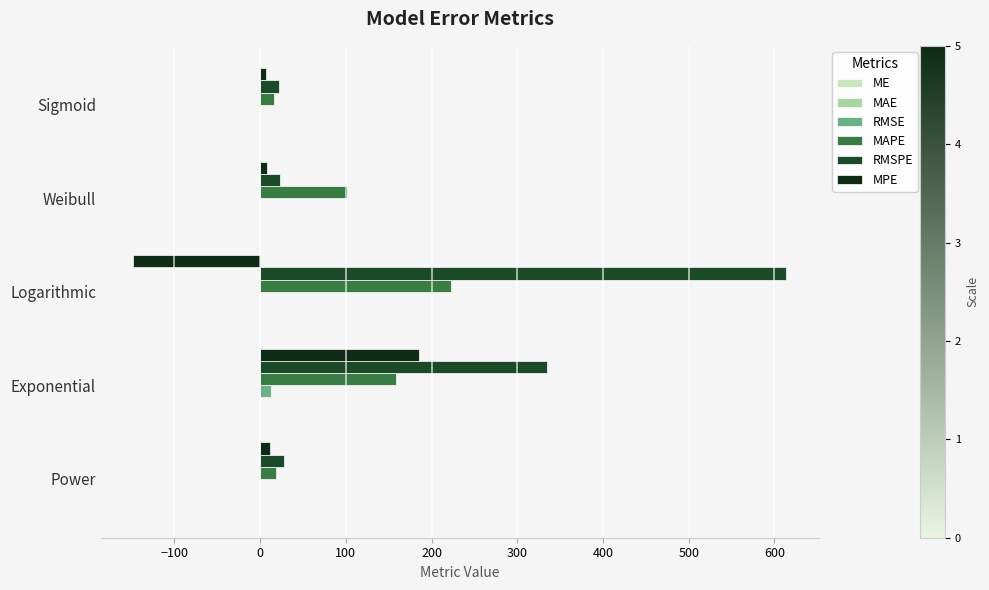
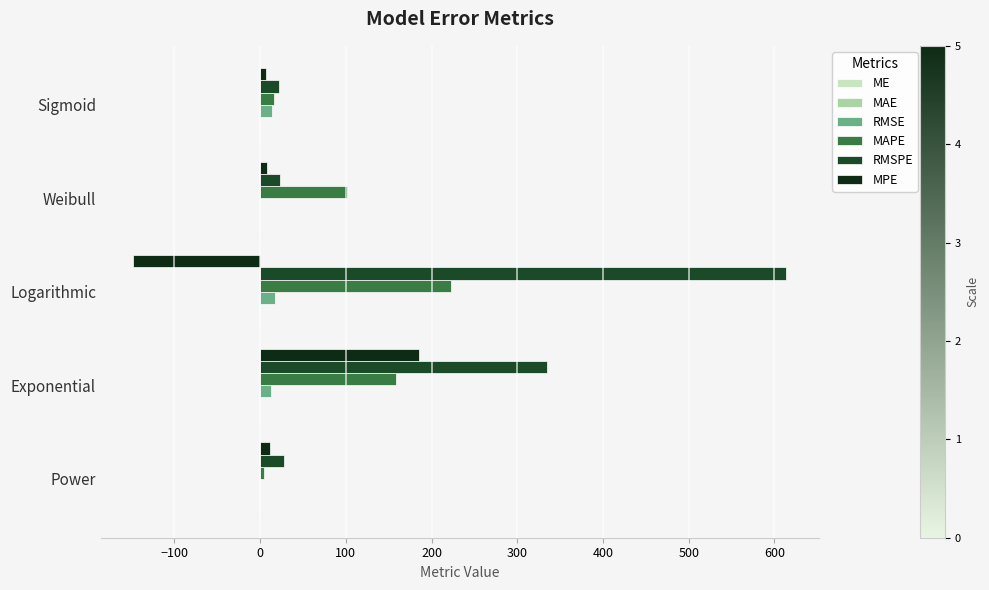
RMSE, Sigmoid: 0 -> 10
RMSE, Logarithmic: 0 -> 20
MAPE, Power: 20 -> 10
